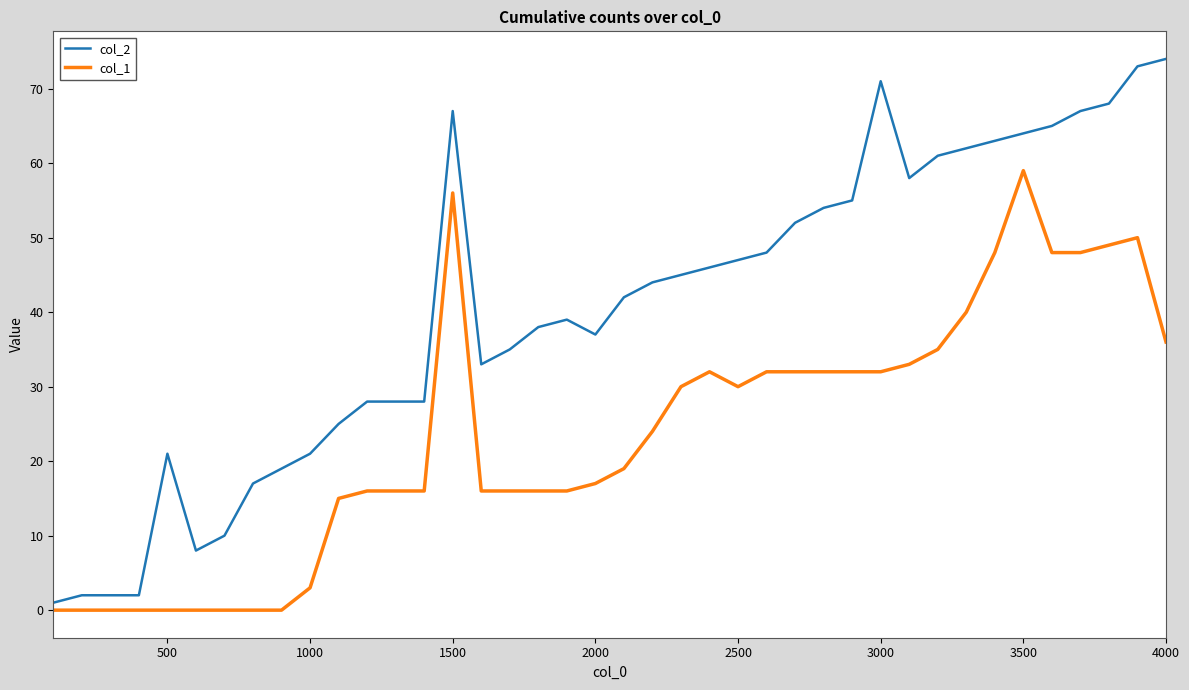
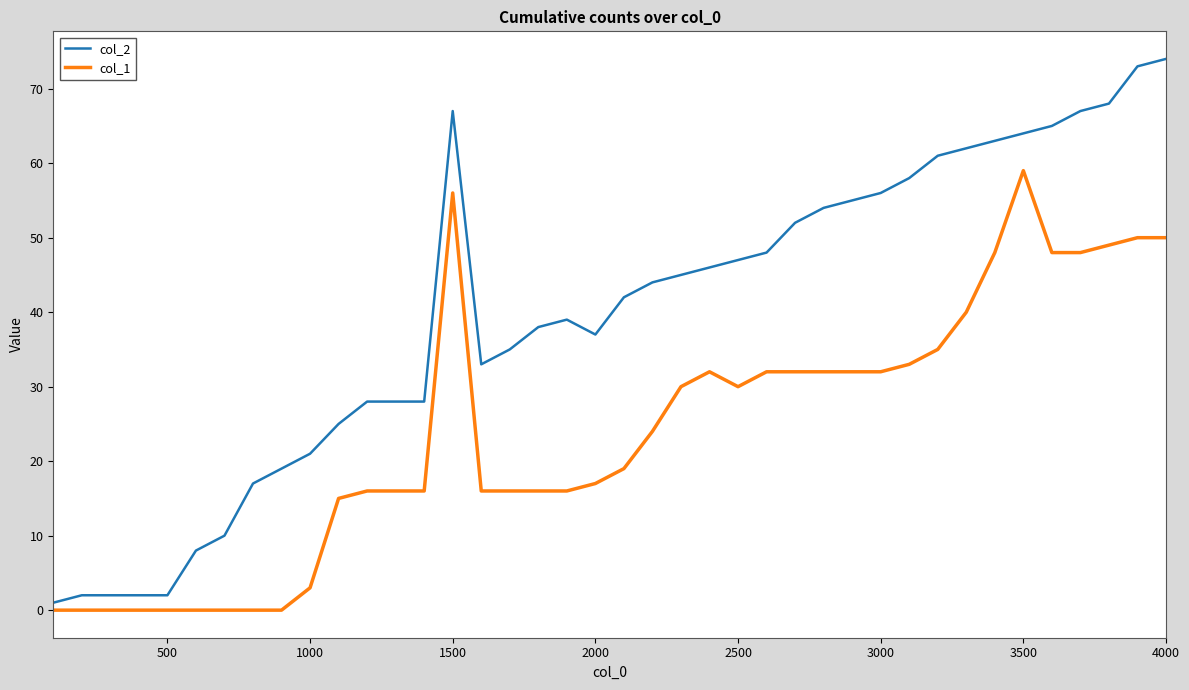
col_2, 500: 21 -> 2
col_2, 3000: 71 -> 56
col_1, 4000: 36 -> 50
